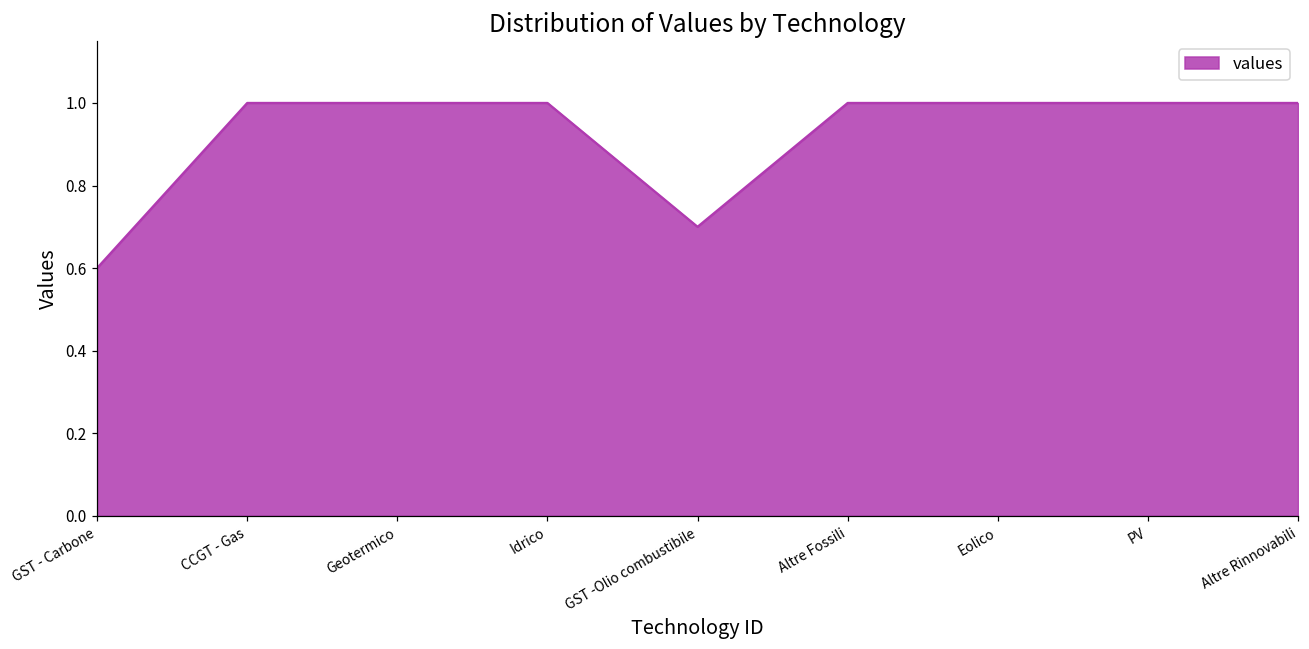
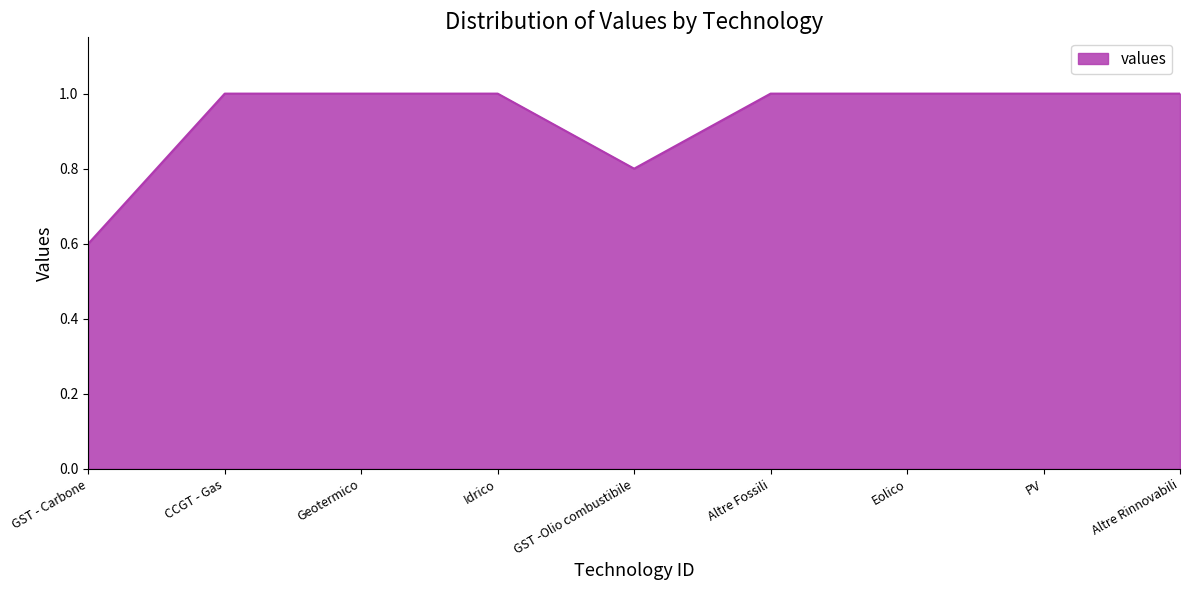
GST -Olio combustibile: 0.7 -> 0.8
